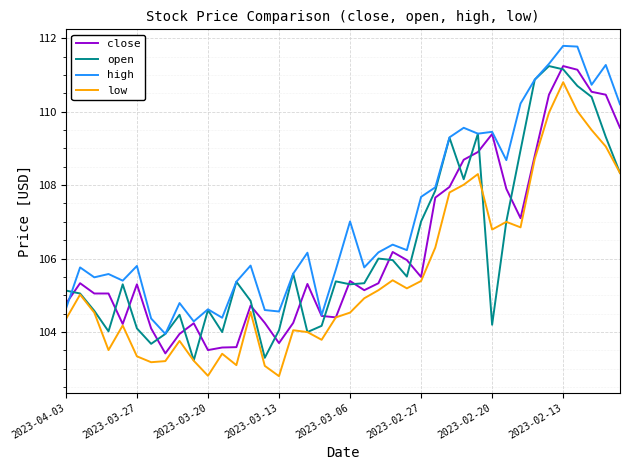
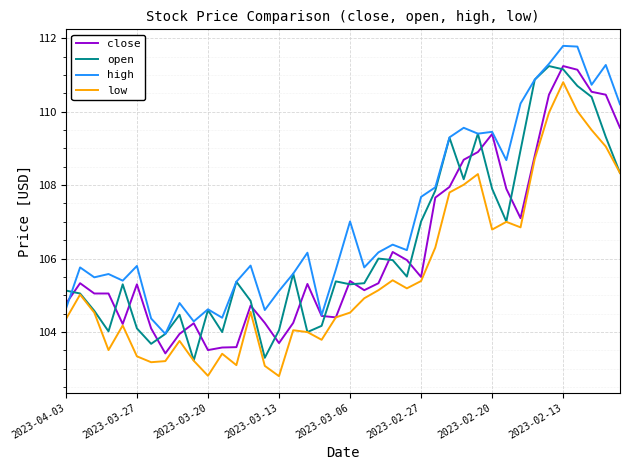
high, 2023-03-13: 104.6 -> 105.1
open, 2023-02-20: 104.2 -> 107.9
